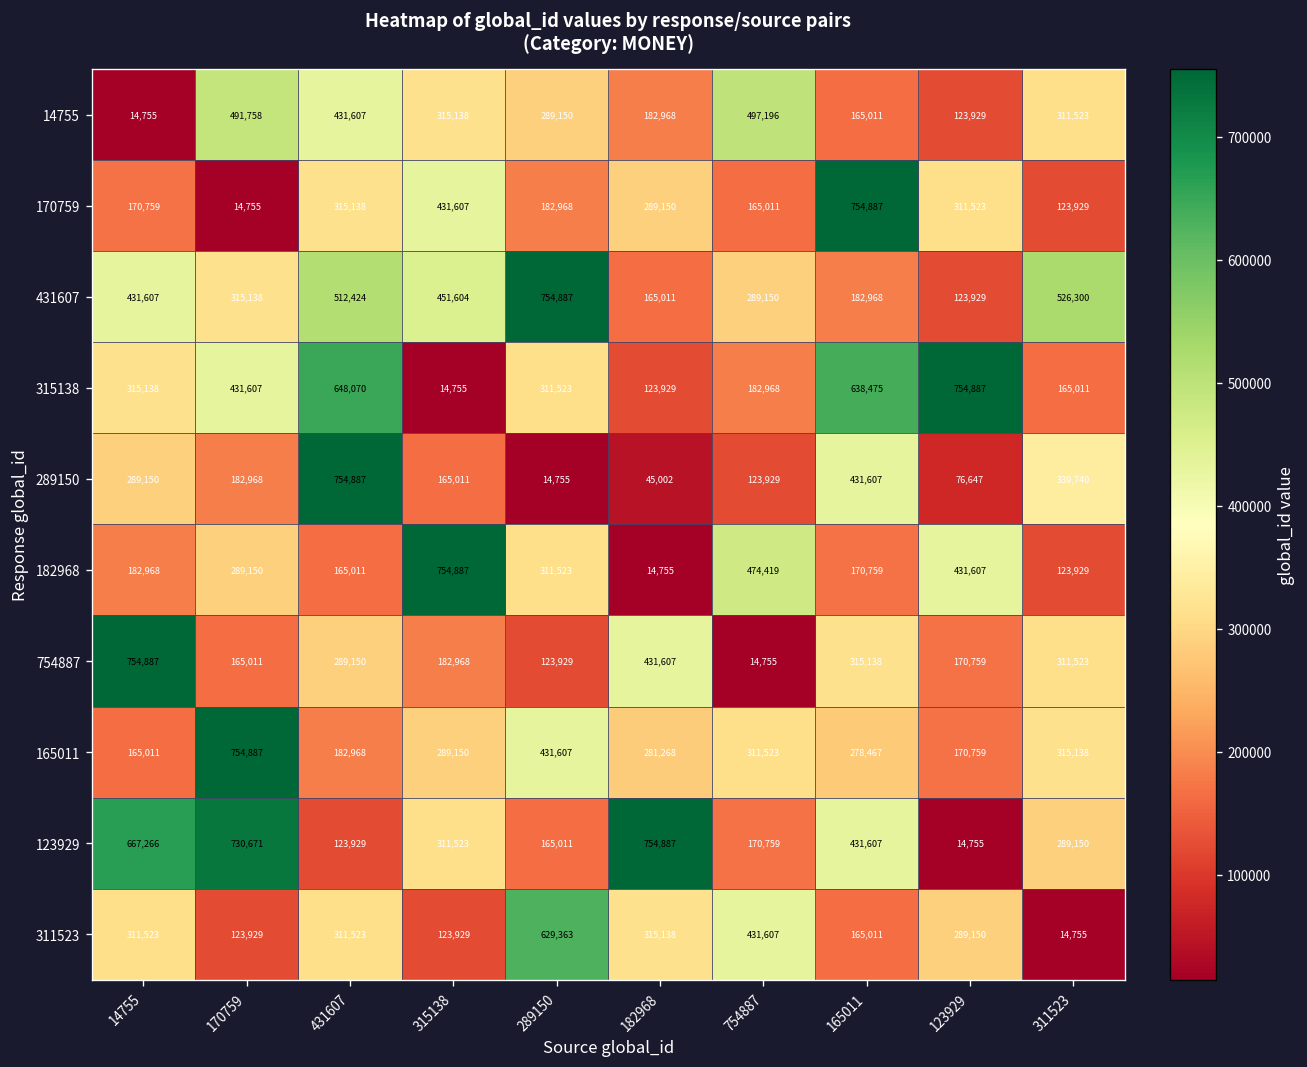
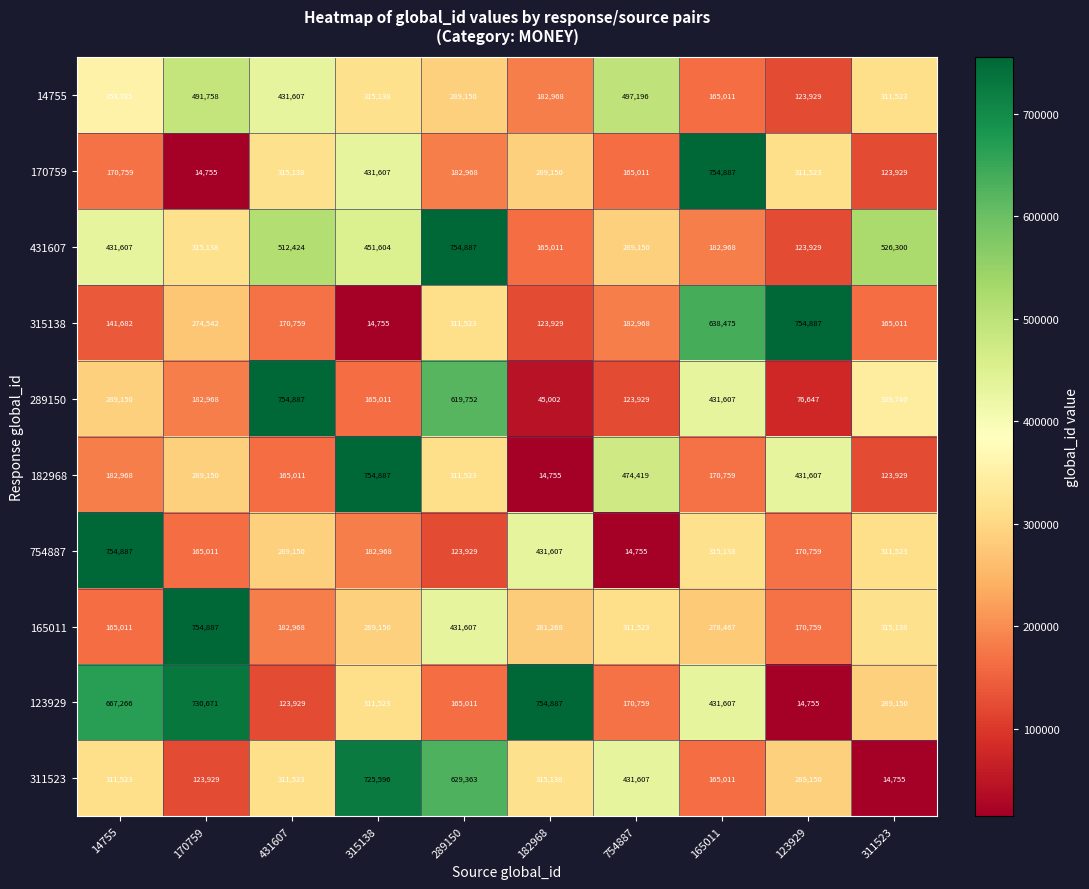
14755, 14755: 14,755 -> 353,785
315138, 14755: 315,138 -> 141,682
315138, 170759: 431,607 -> 274,542
315138, 431607: 648,070 -> 170,759
289150, 289150: 14,755 -> 619,752
311523, 315138: 123,929 -> 725,596
